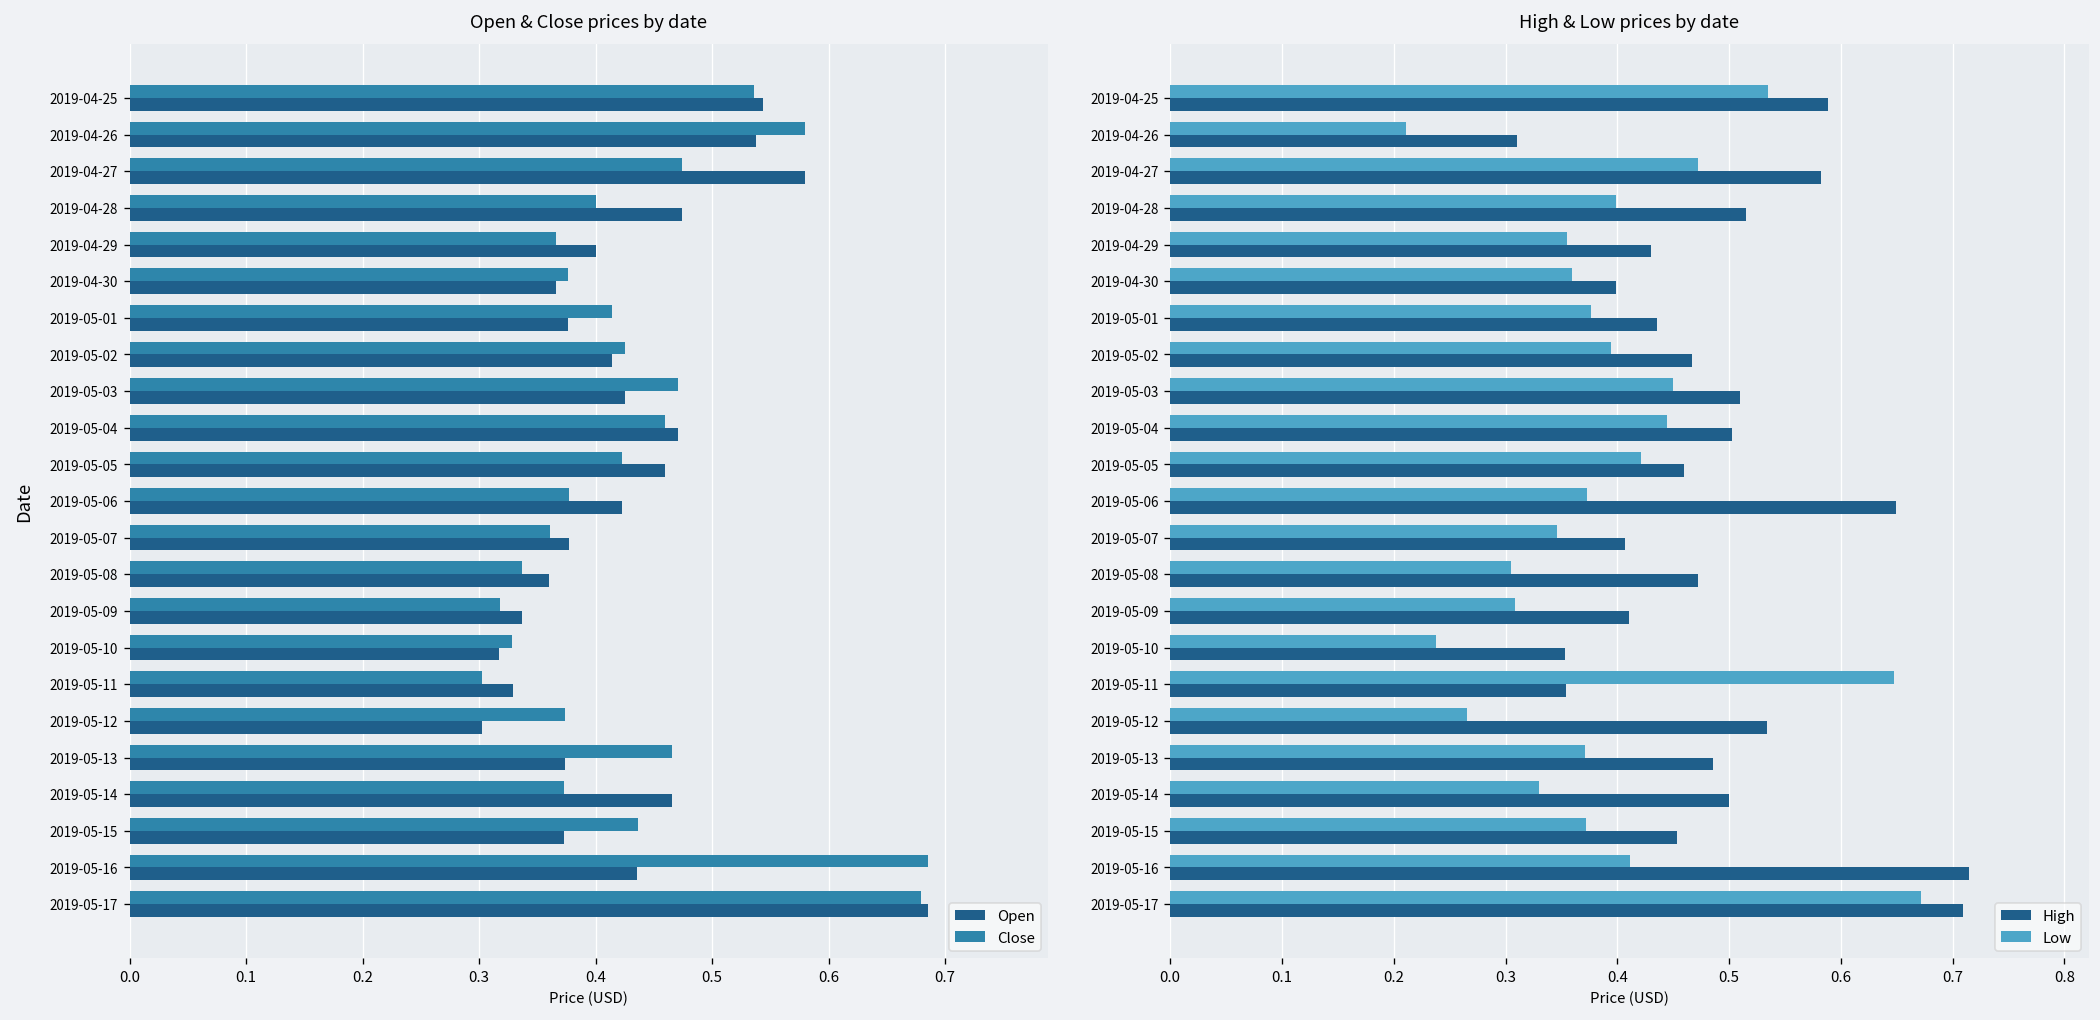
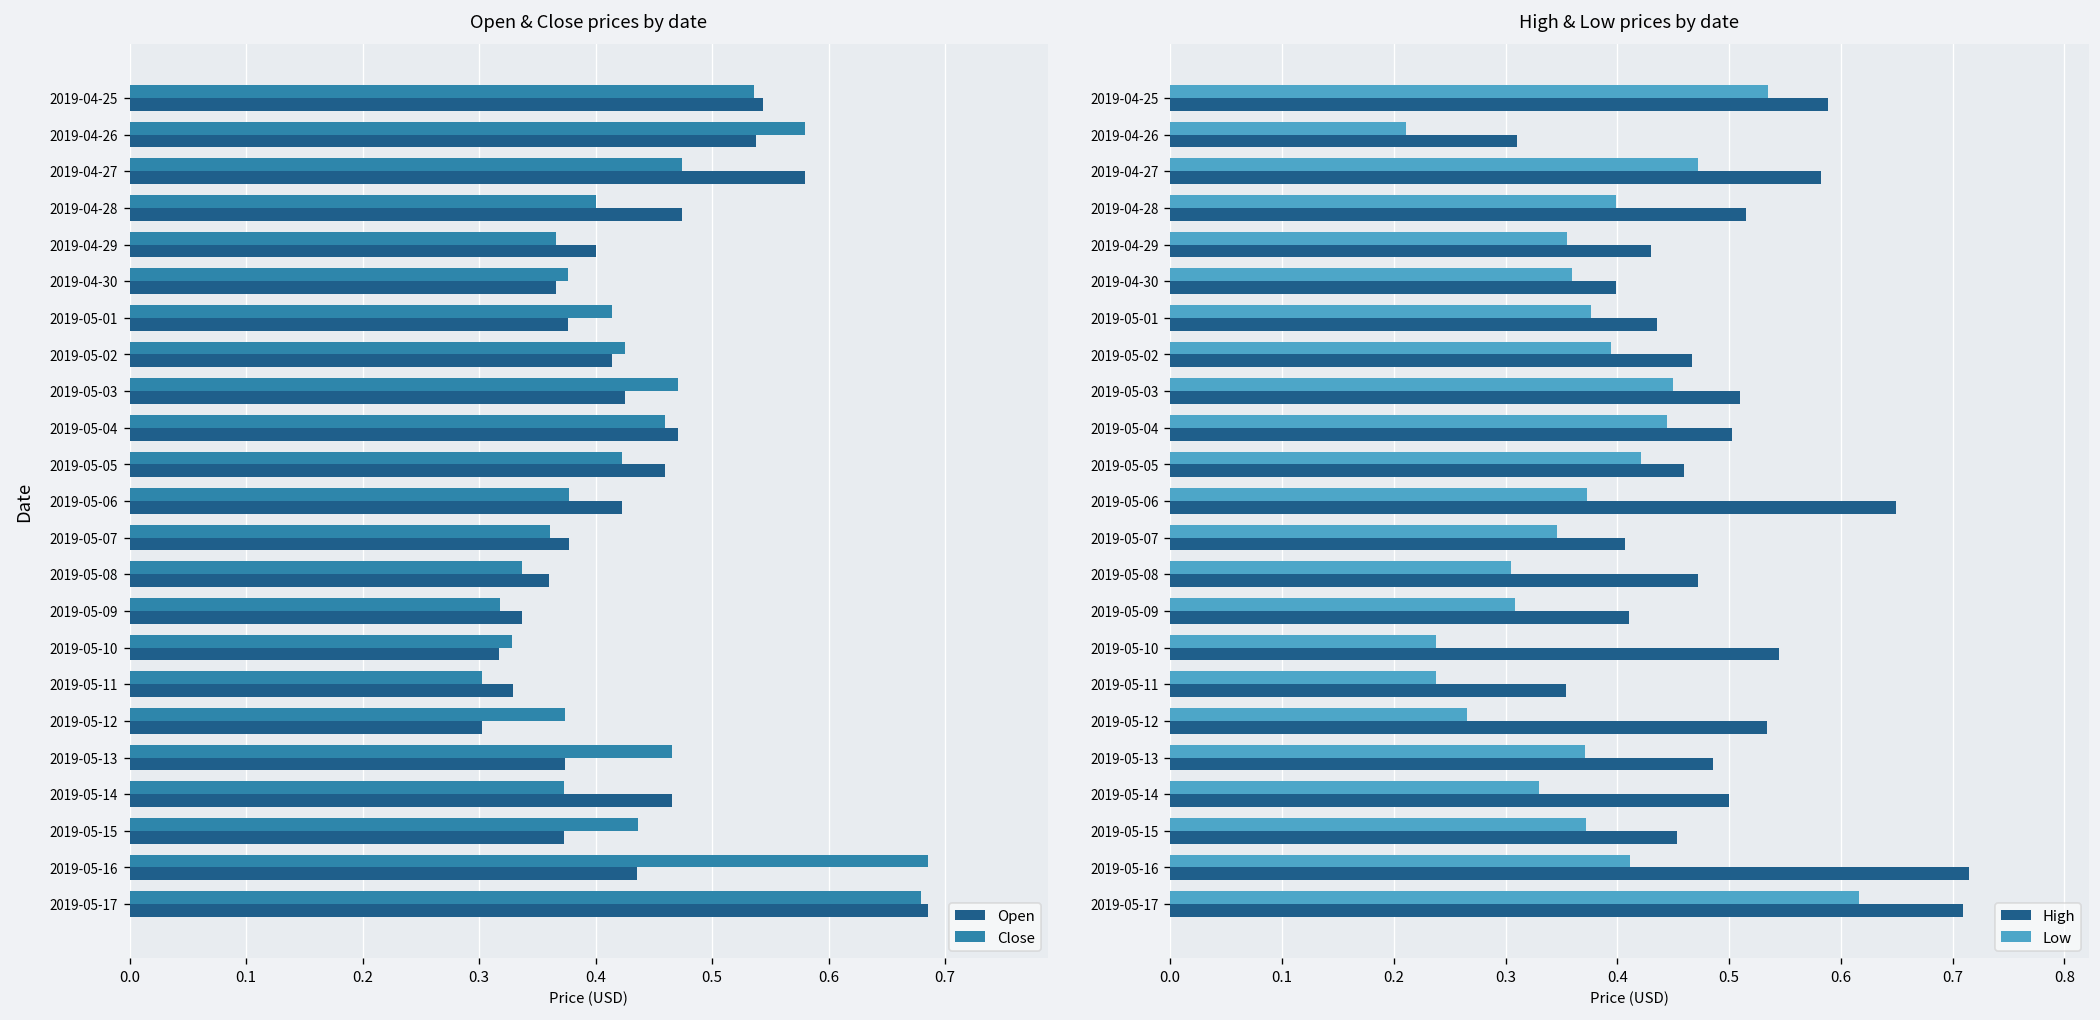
High & Low prices by date, High, 2019-05-10: 0.35 -> 0.54
High & Low prices by date, Low, 2019-05-11: 0.65 -> 0.24
High & Low prices by date, Low, 2019-05-17: 0.67 -> 0.62
